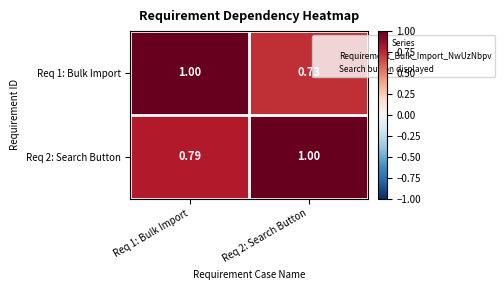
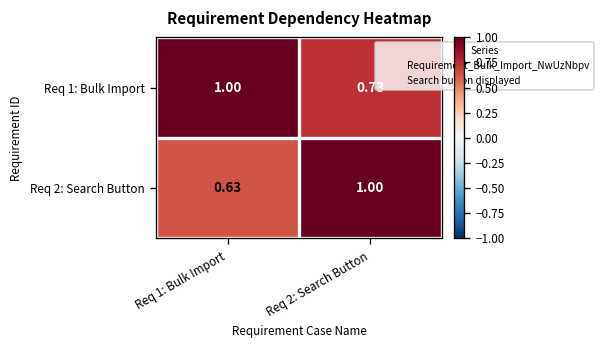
Req 2: Search Button, Req 1: Bulk Import: 0.79 -> 0.63
